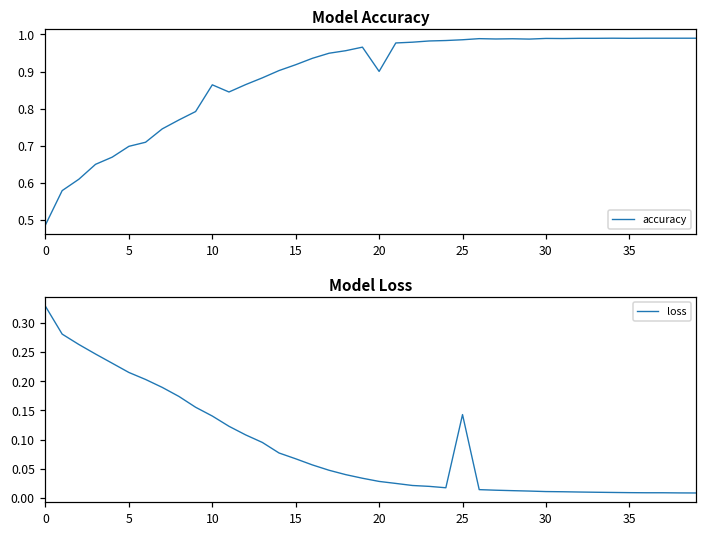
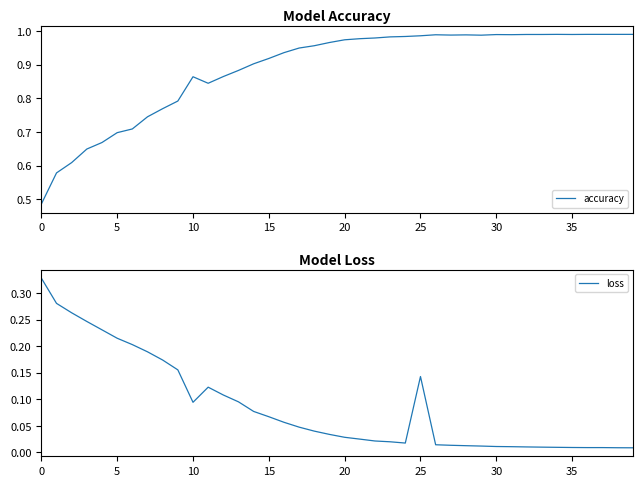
Model Accuracy, 20: 0.90 -> 0.97
Model Loss, 10: 0.14 -> 0.09
